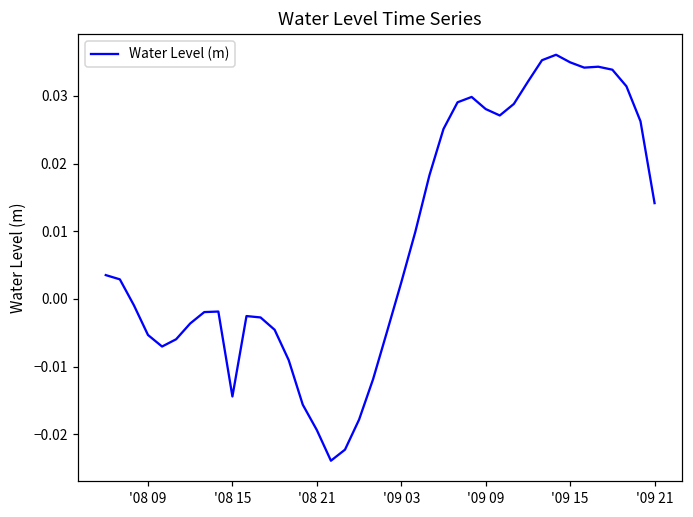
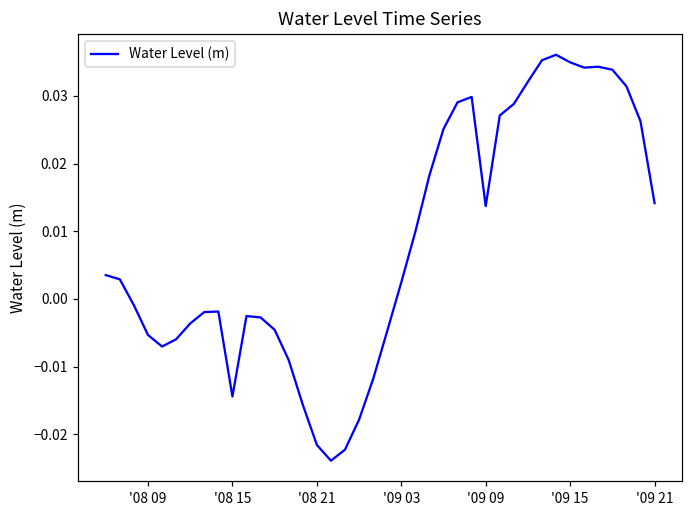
'08 21: -0.019 -> -0.022
'09 09: 0.028 -> 0.014
